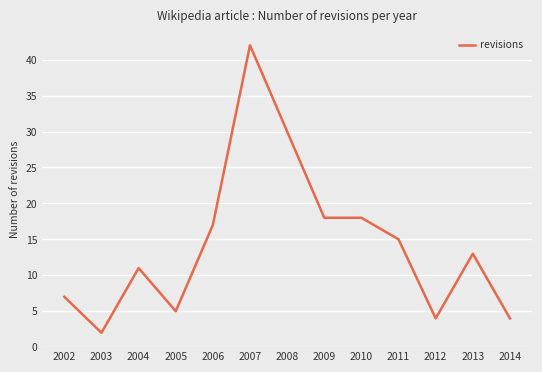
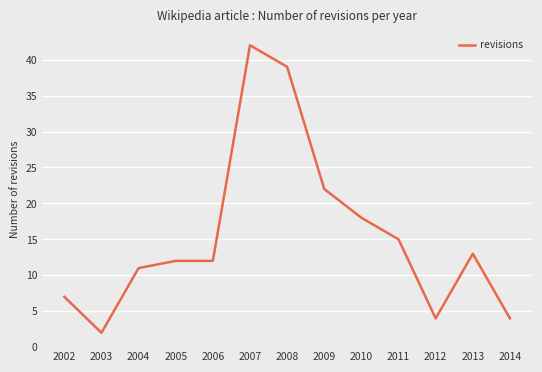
2005: 5 -> 12
2006: 17 -> 12
2008: 30 -> 39
2009: 18 -> 22
